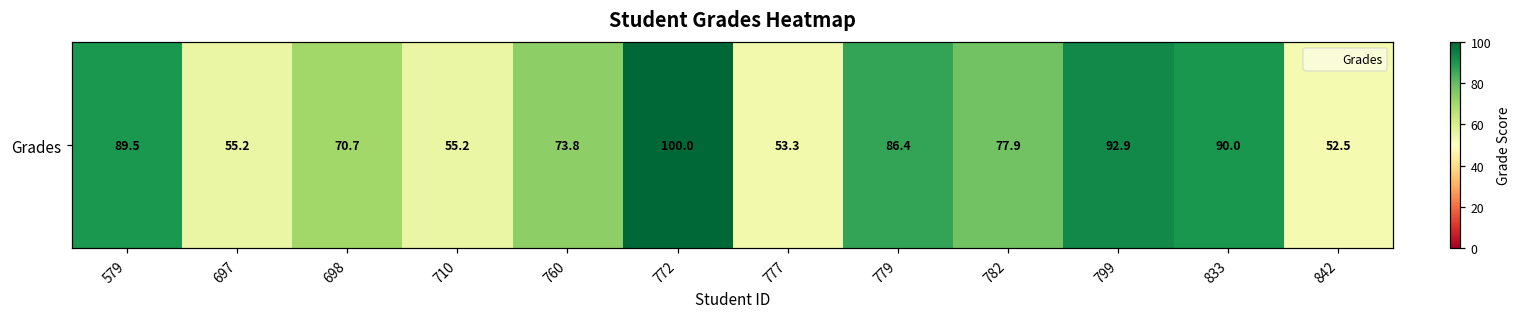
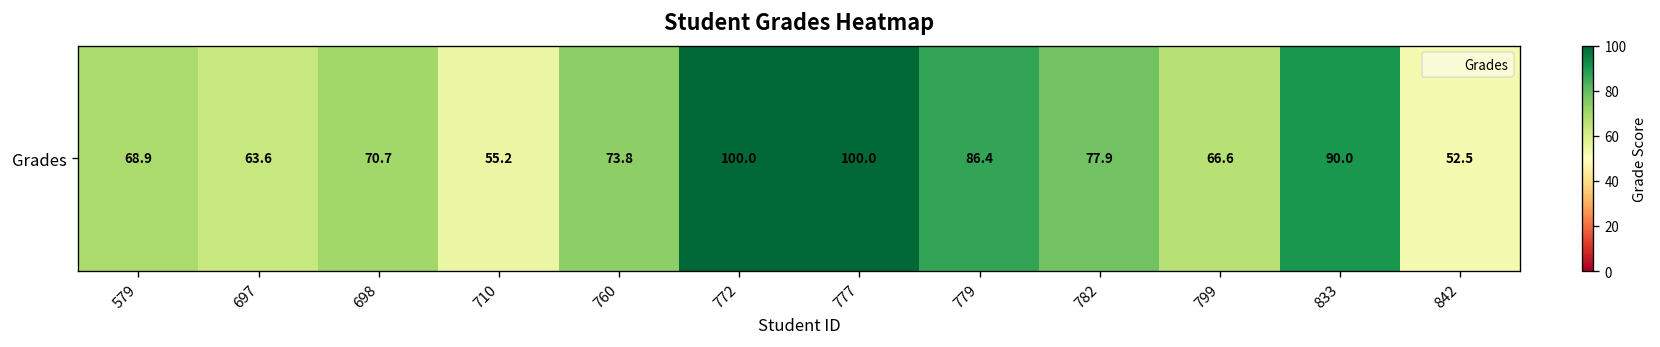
Grades, 579: 89.5 -> 68.9
Grades, 697: 55.2 -> 63.6
Grades, 777: 53.3 -> 100.0
Grades, 799: 92.9 -> 66.6
